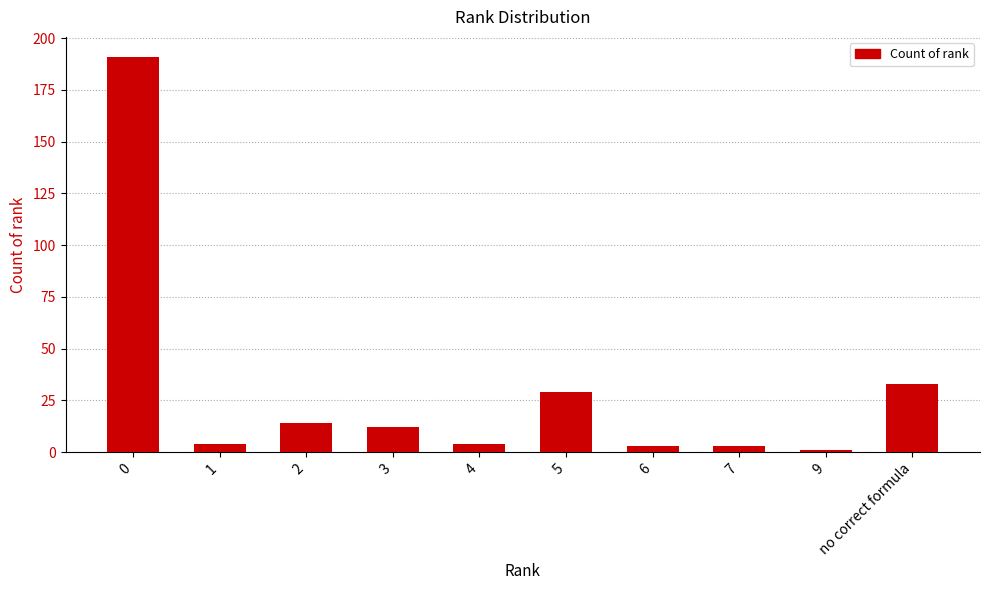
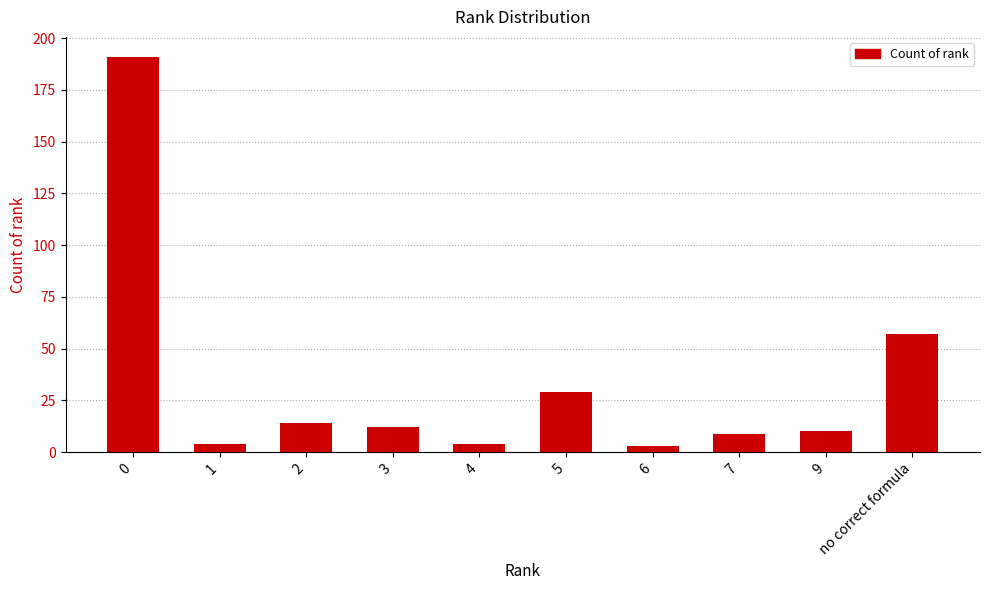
7: 3 -> 9
9: 1 -> 10
no correct formula: 33 -> 57
